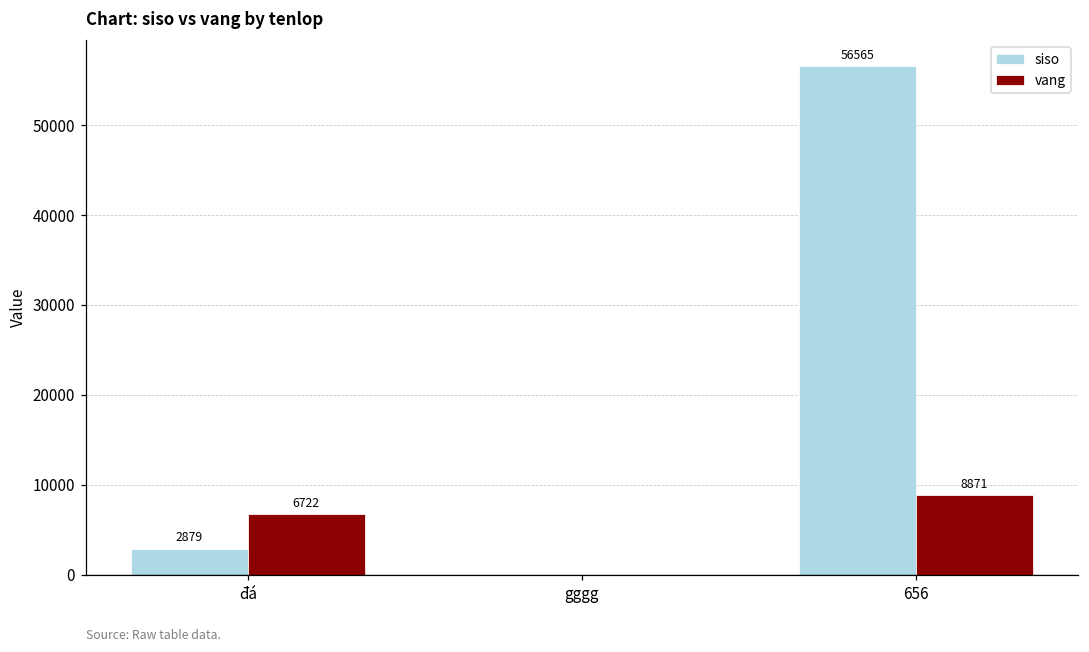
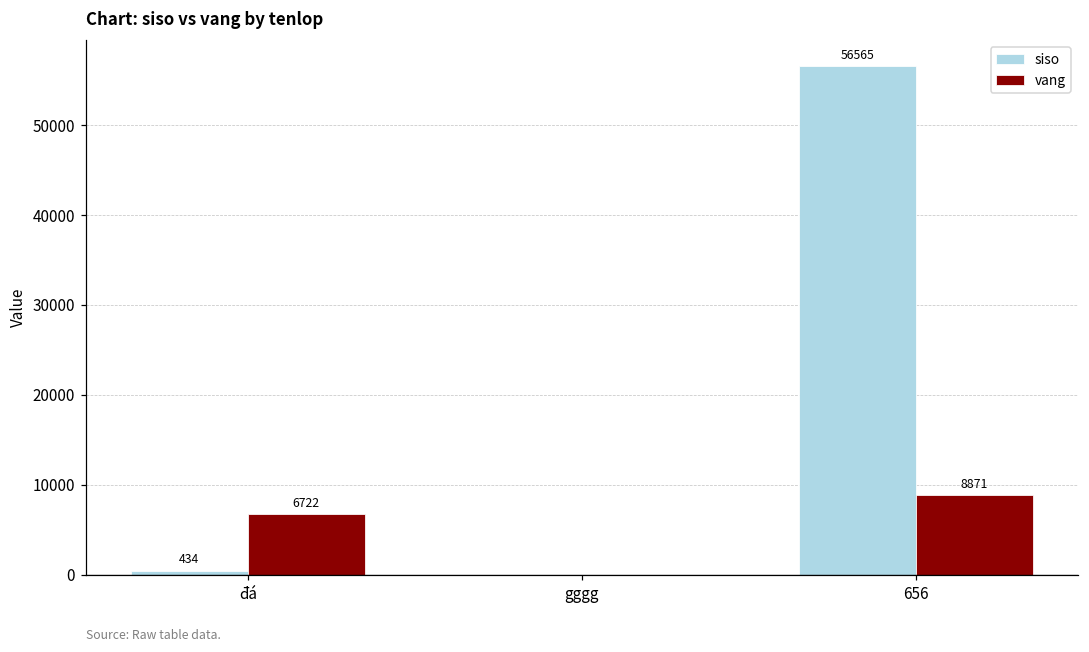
siso, đá: 2879 -> 434
